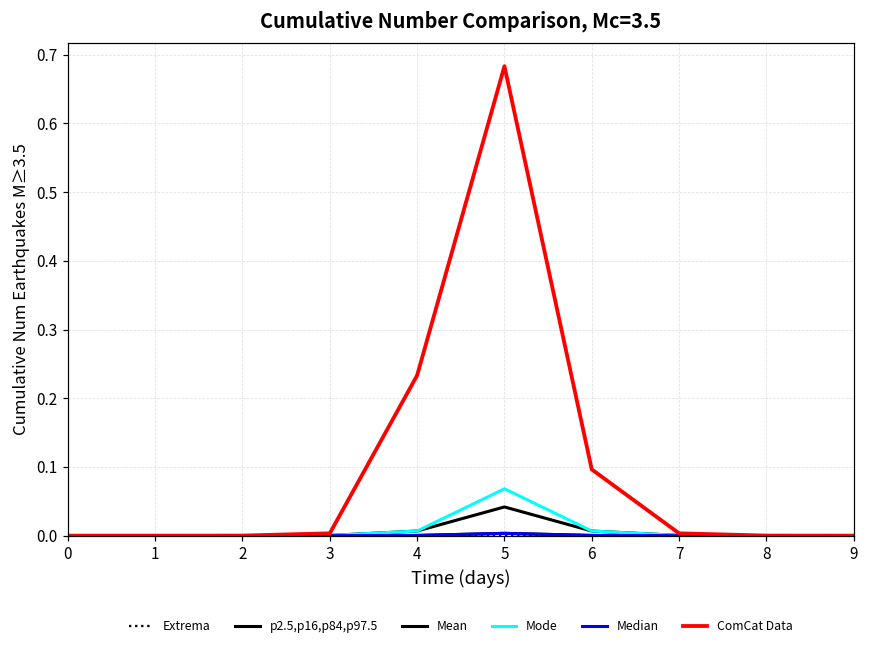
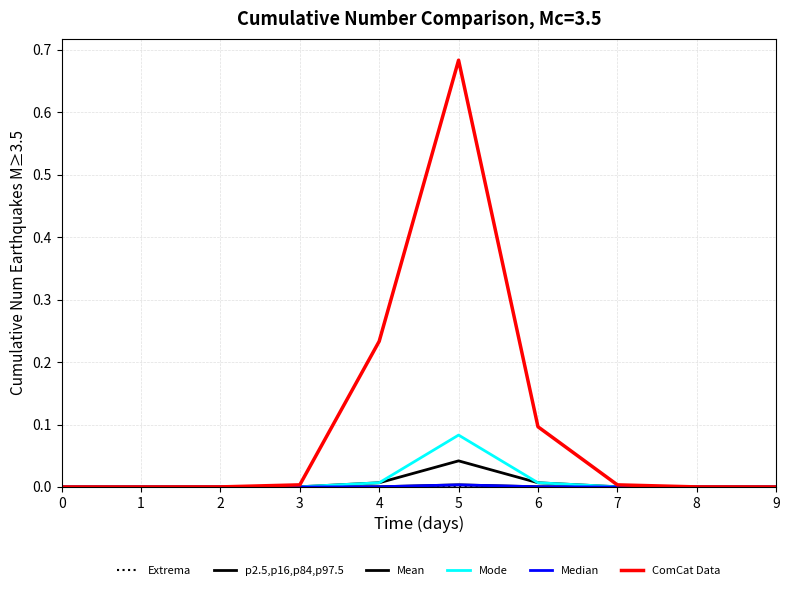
Mode, 5: 0.07 -> 0.08
